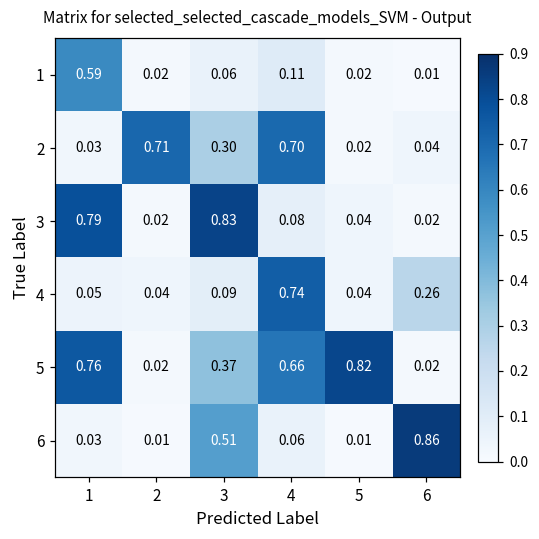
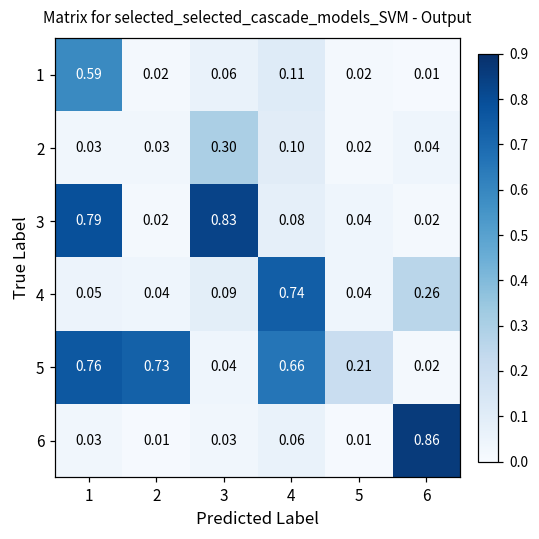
2, 2: 0.71 -> 0.03
2, 4: 0.70 -> 0.10
5, 2: 0.02 -> 0.73
5, 3: 0.37 -> 0.04
5, 5: 0.82 -> 0.21
6, 3: 0.51 -> 0.03
